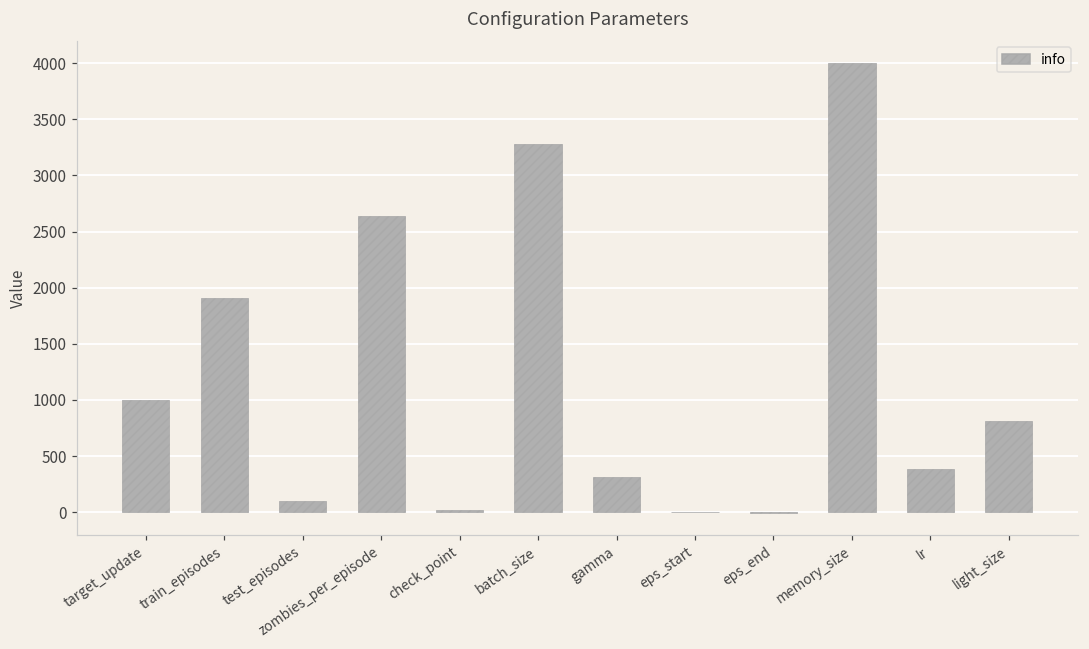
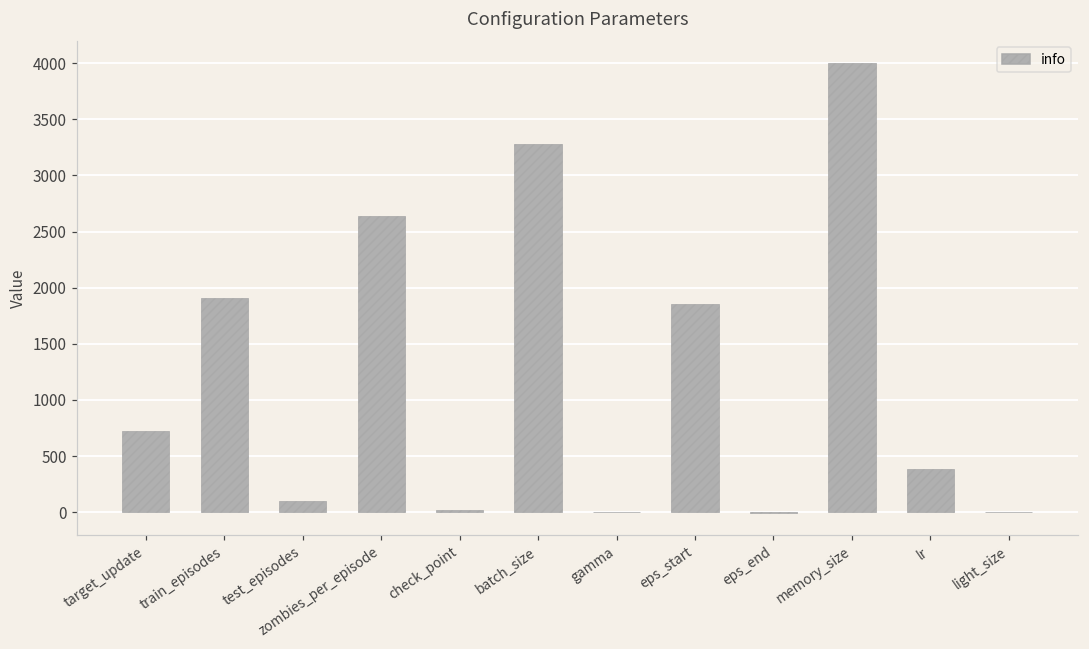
target_update: 1000 -> 720
gamma: 320 -> 0
eps_start: 0 -> 1860
light_size: 820 -> 10
